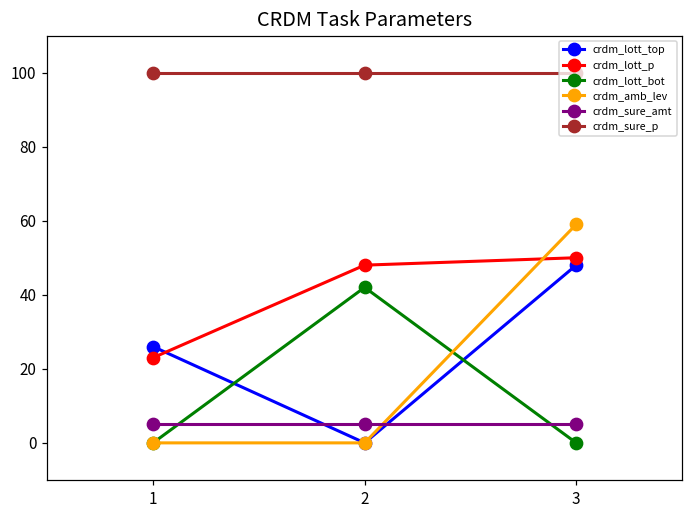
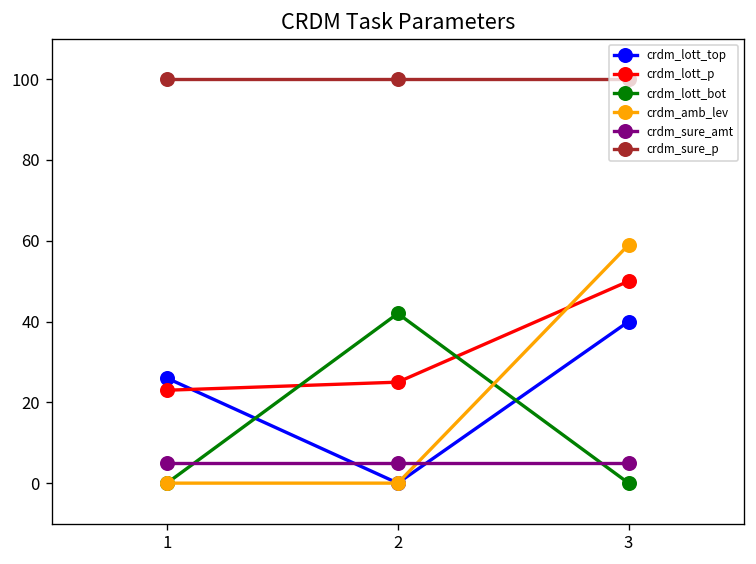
crdm_lott_p, 2: 48 -> 25
crdm_lott_top, 3: 48 -> 40
